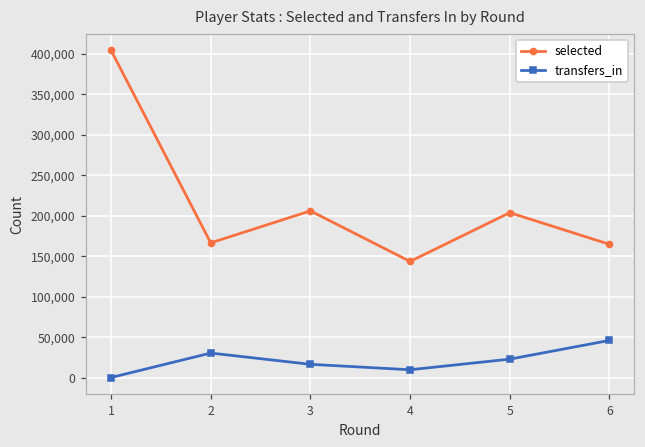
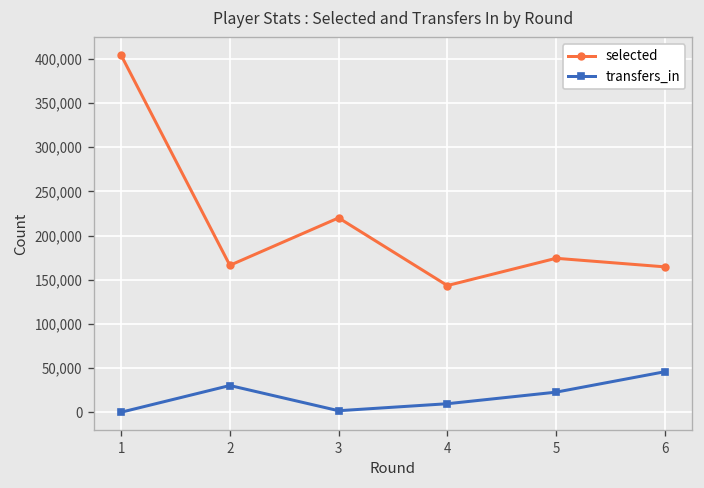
selected, 3: 210,000 -> 220,000
transfers_in, 3: 20,000 -> 0
selected, 5: 200,000 -> 170,000
